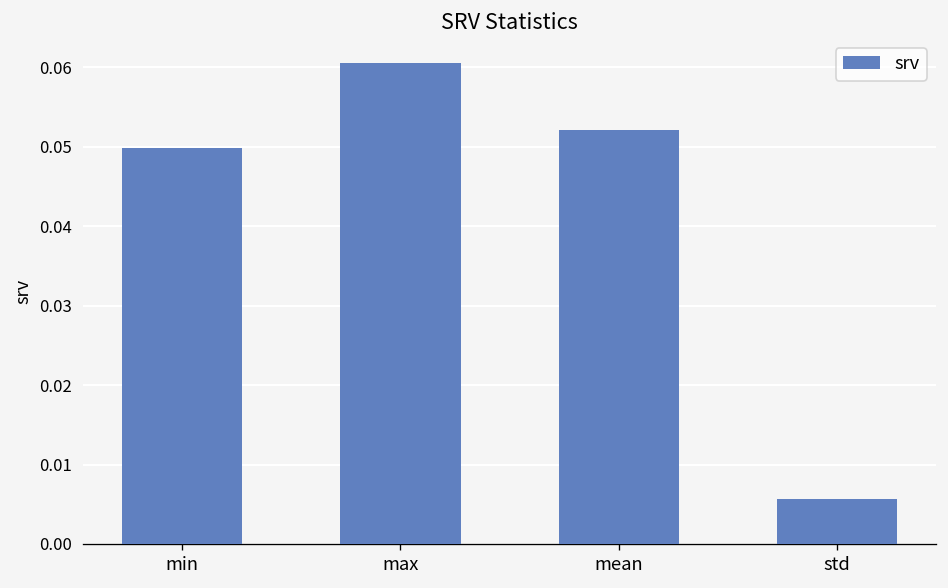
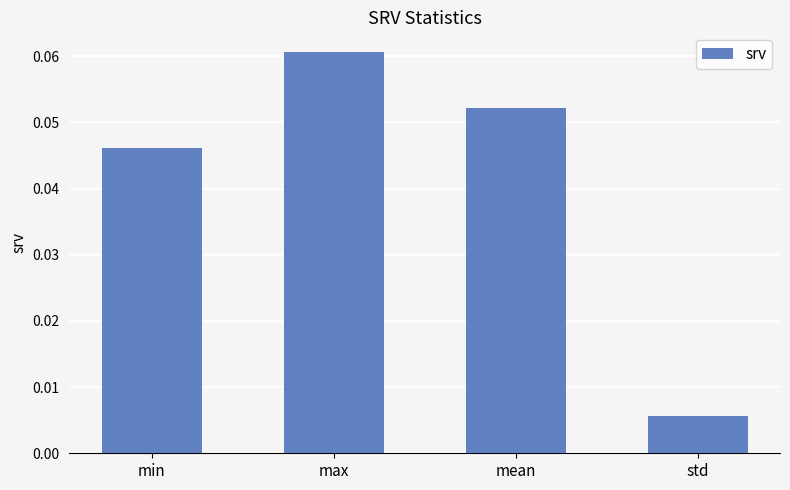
min: 0.050 -> 0.046
